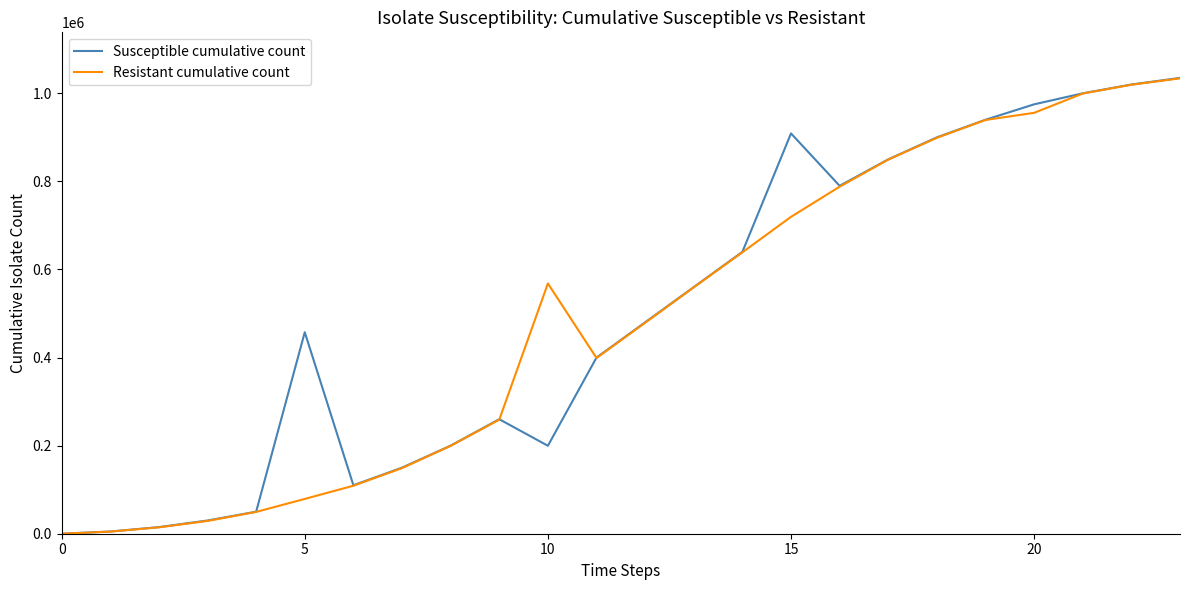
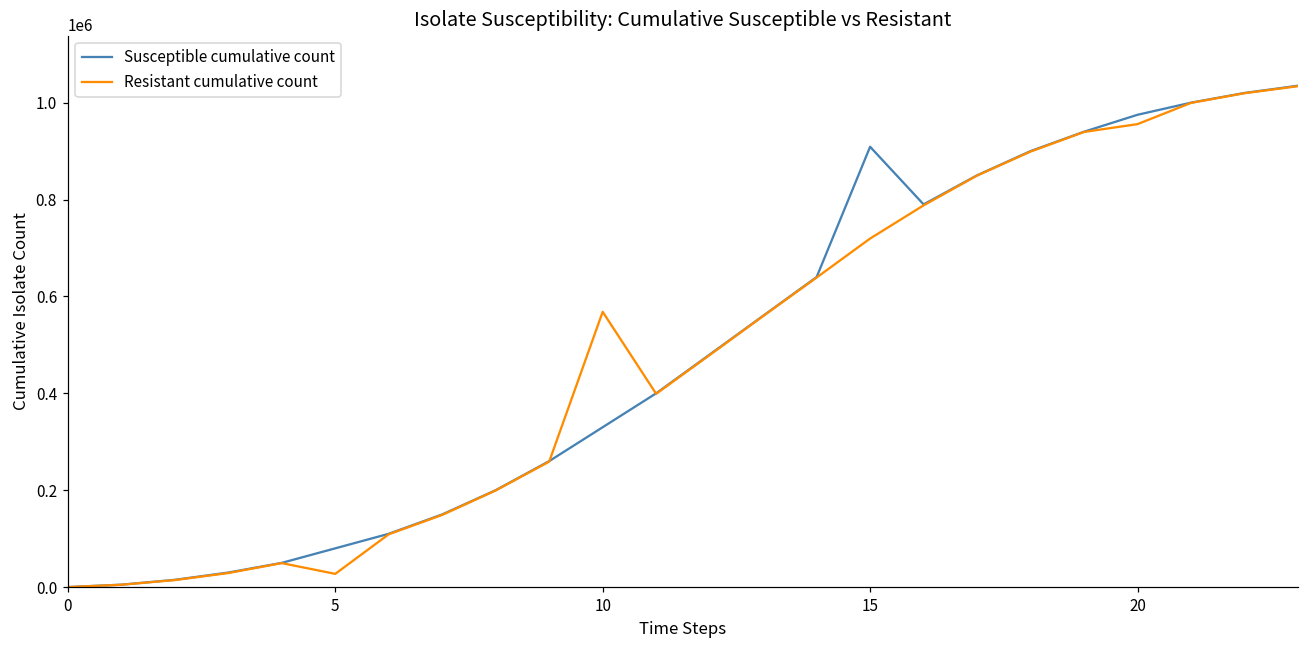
Susceptible cumulative count, 5: 460000 -> 80000
Resistant cumulative count, 5: 80000 -> 30000
Susceptible cumulative count, 10: 200000 -> 330000
